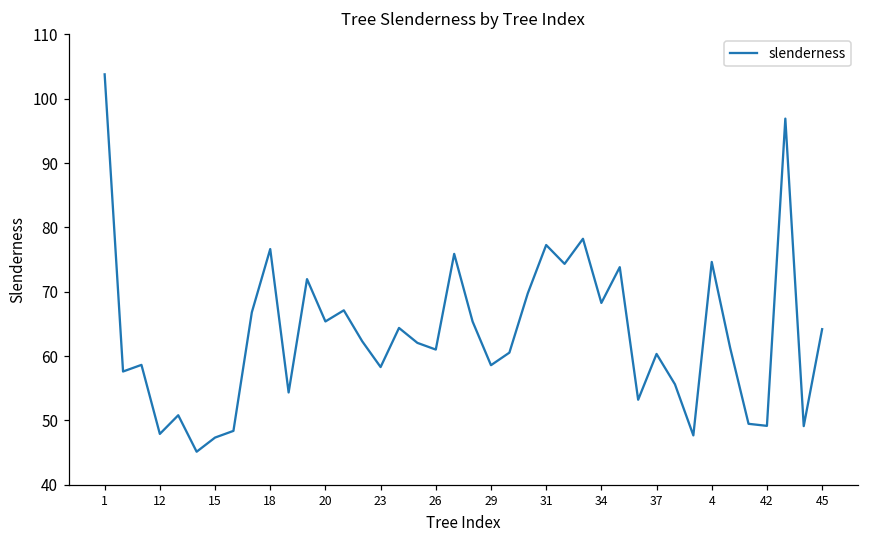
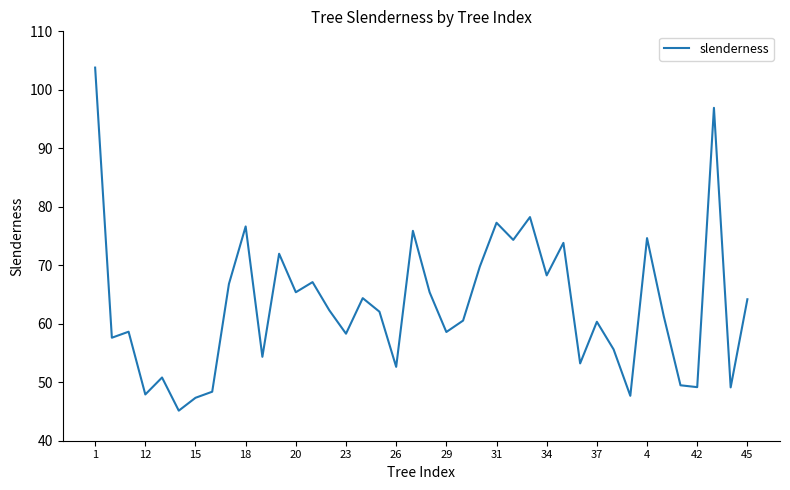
26: 61 -> 53
